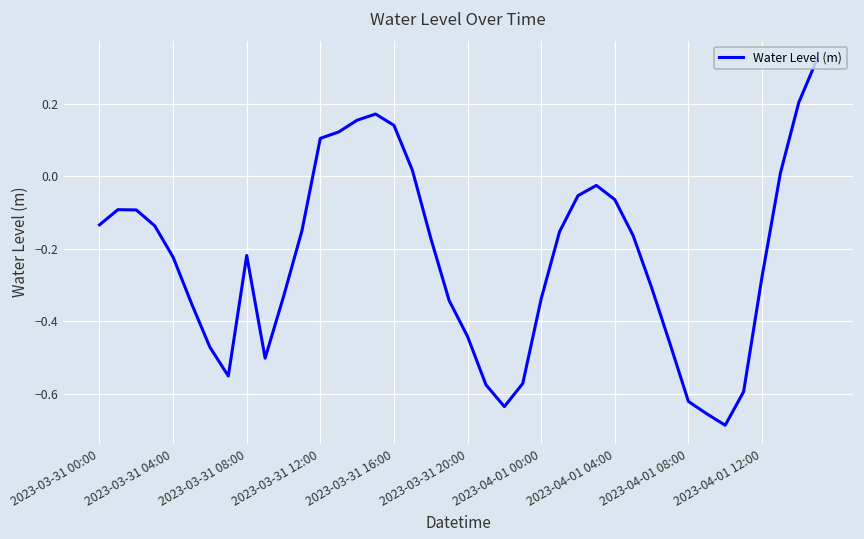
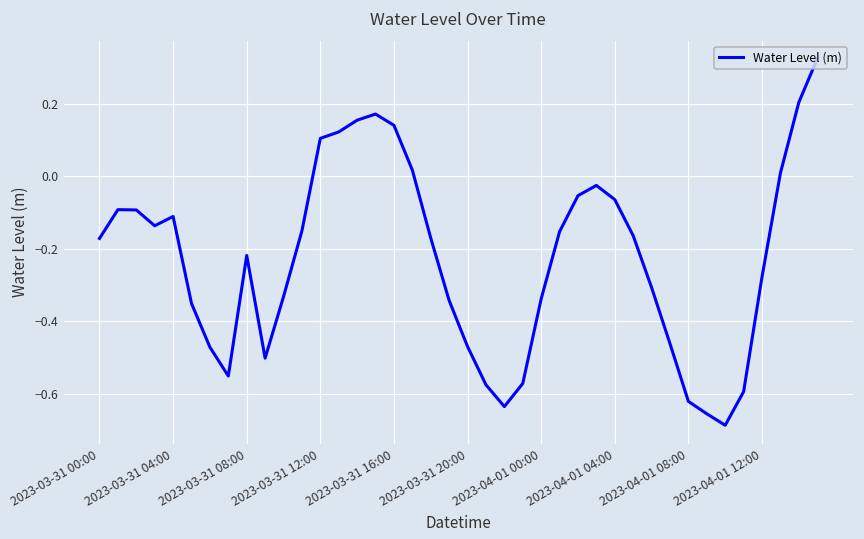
2023-03-31 00:00: -0.13 -> -0.17
2023-03-31 04:00: -0.22 -> -0.11
2023-03-31 20:00: -0.44 -> -0.47
